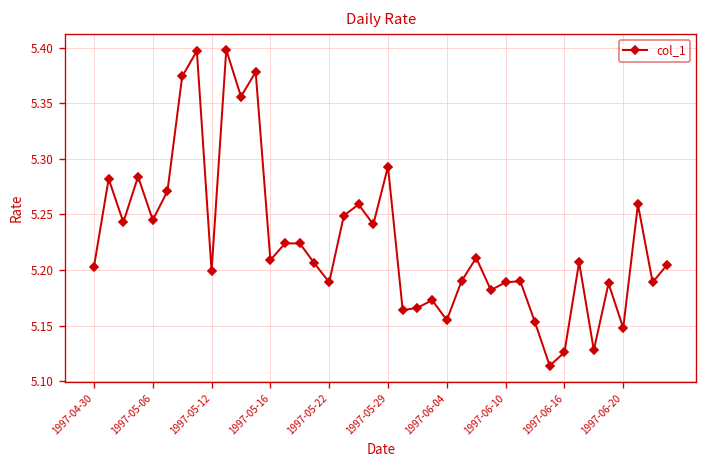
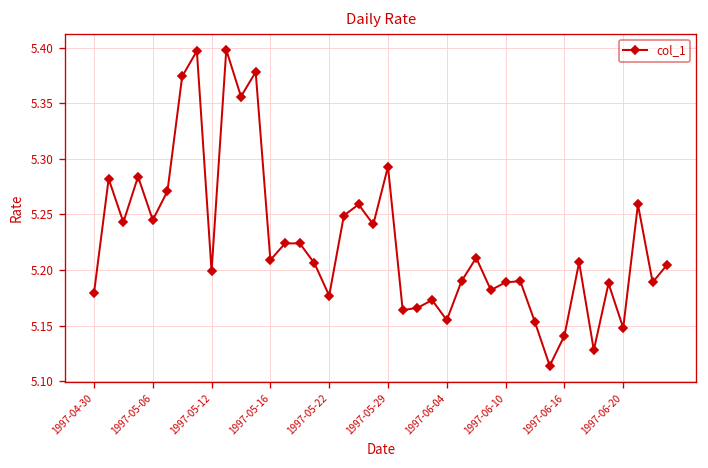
1997-04-30: 5.20 -> 5.18
1997-05-22: 5.19 -> 5.18
1997-06-16: 5.13 -> 5.14
